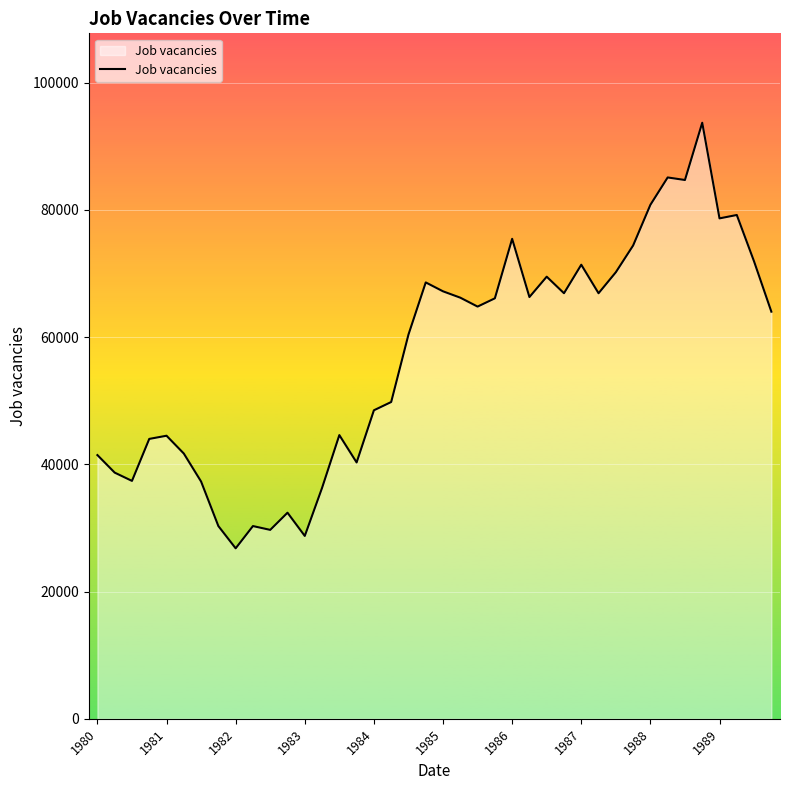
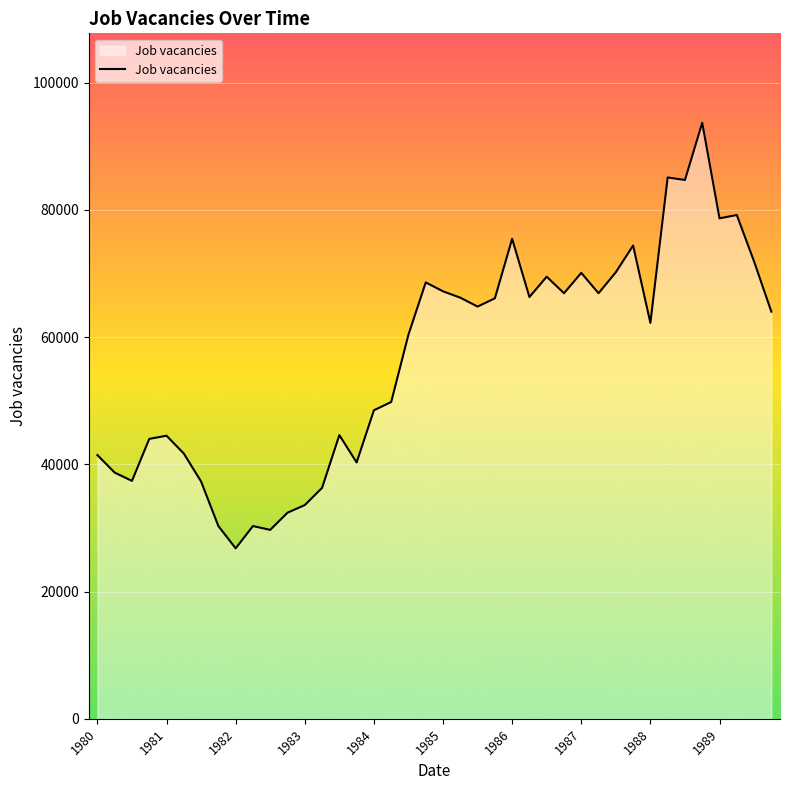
1983: 29000 -> 34000
1987: 71000 -> 70000
1988: 81000 -> 62000
